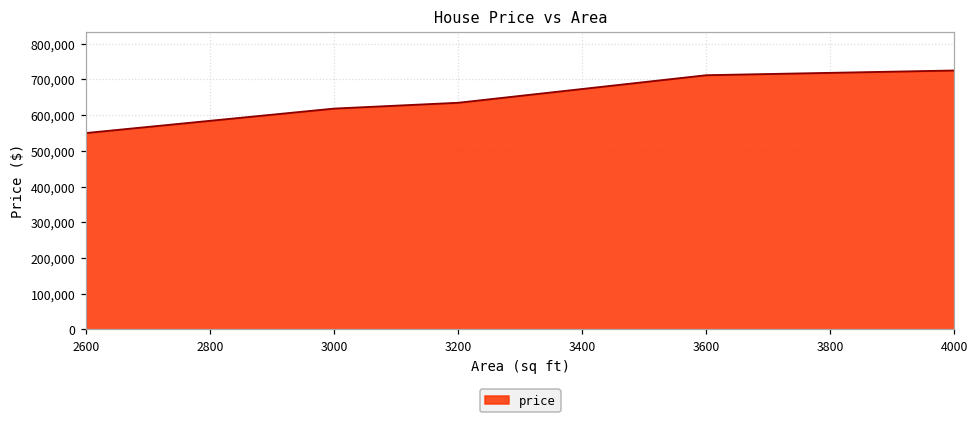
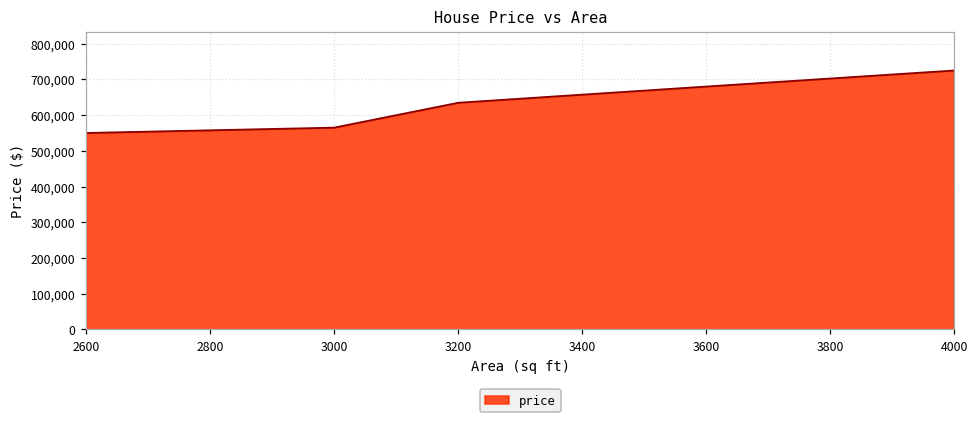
3000: 620,000 -> 570,000
3600: 710,000 -> 680,000
